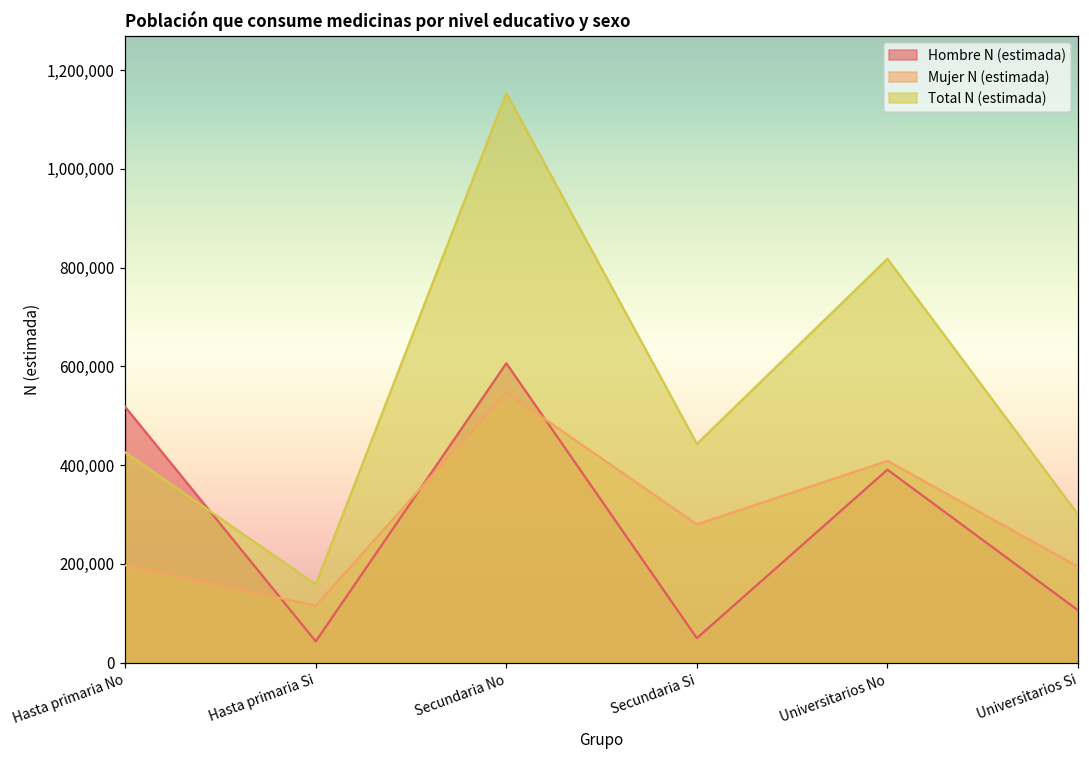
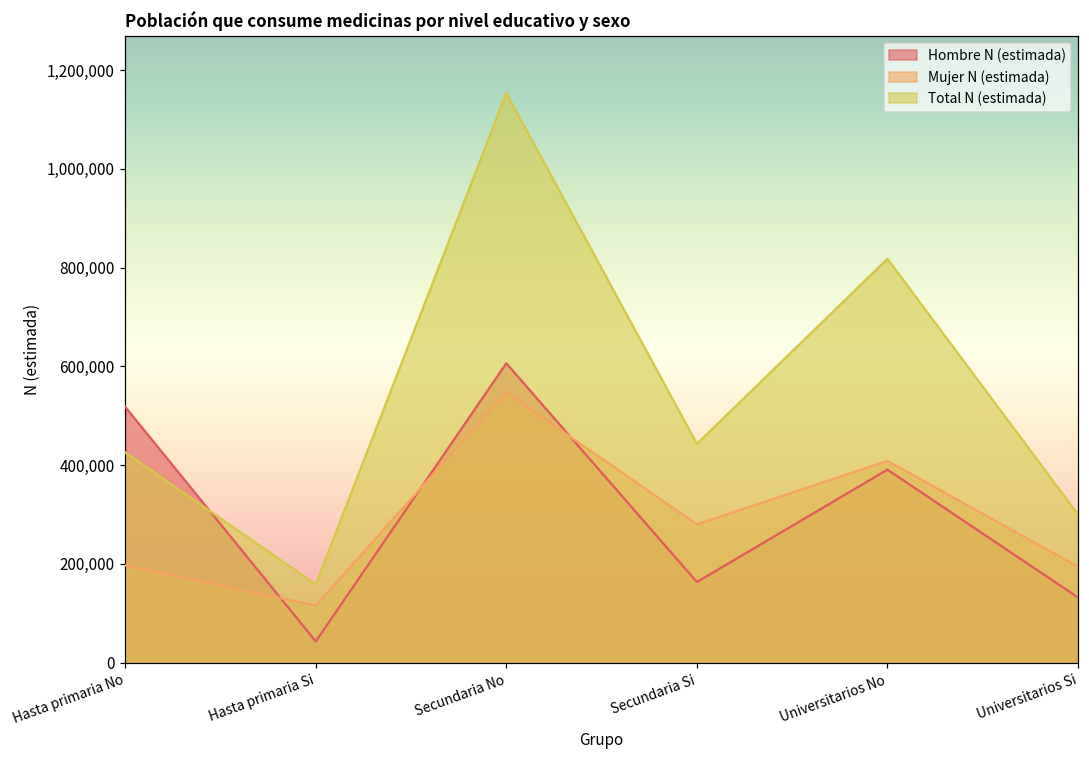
Hombre N (estimada), Secundaria Si: 50,000 -> 160,000
Hombre N (estimada), Universitarios Si: 110,000 -> 130,000
